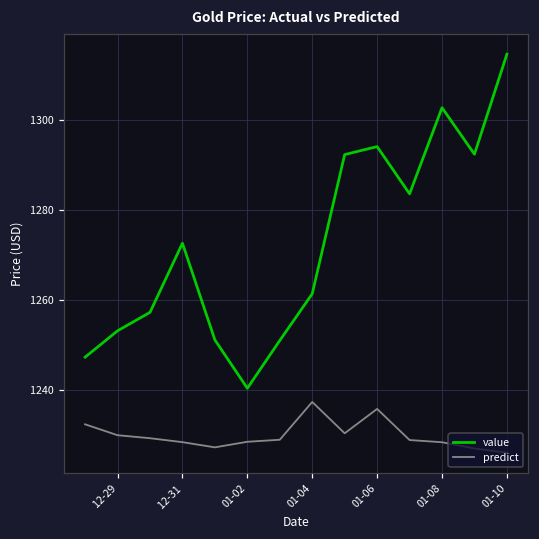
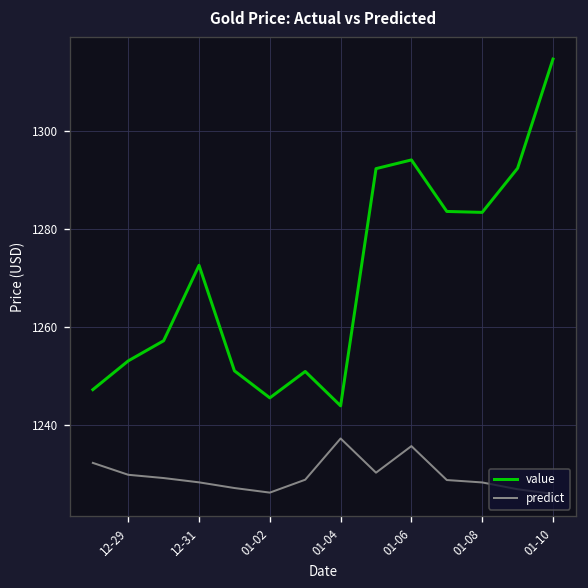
value, 01-02: 1240 -> 1246
predict, 01-02: 1228 -> 1226
value, 01-04: 1261 -> 1244
value, 01-08: 1303 -> 1283
